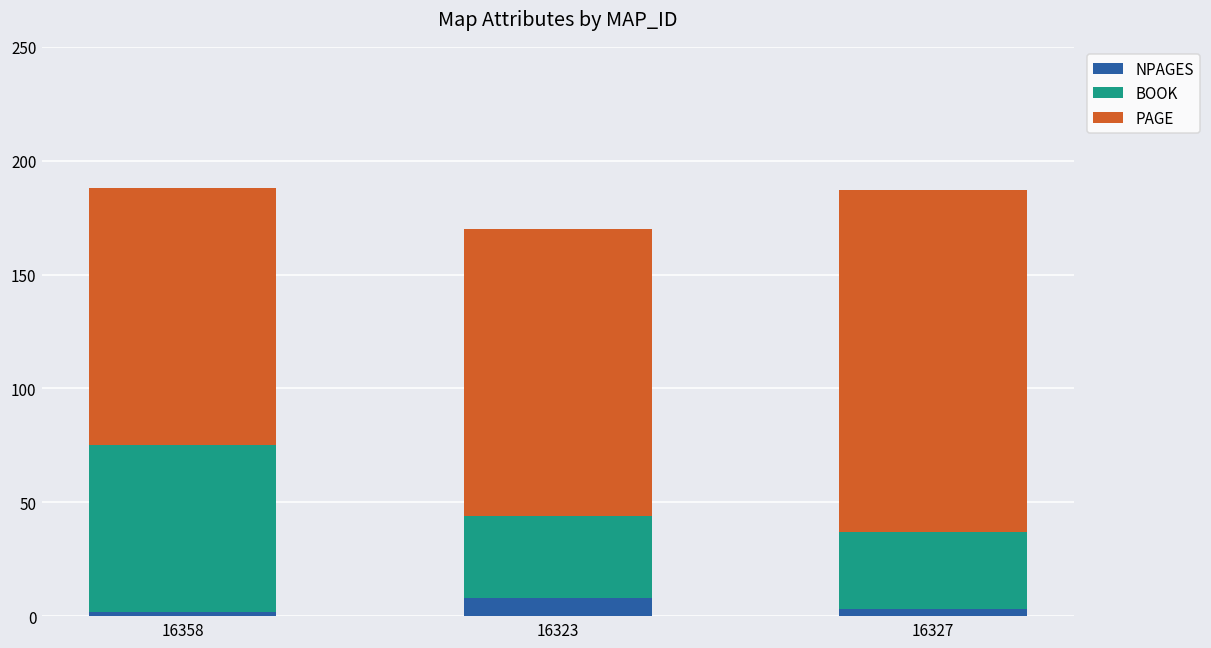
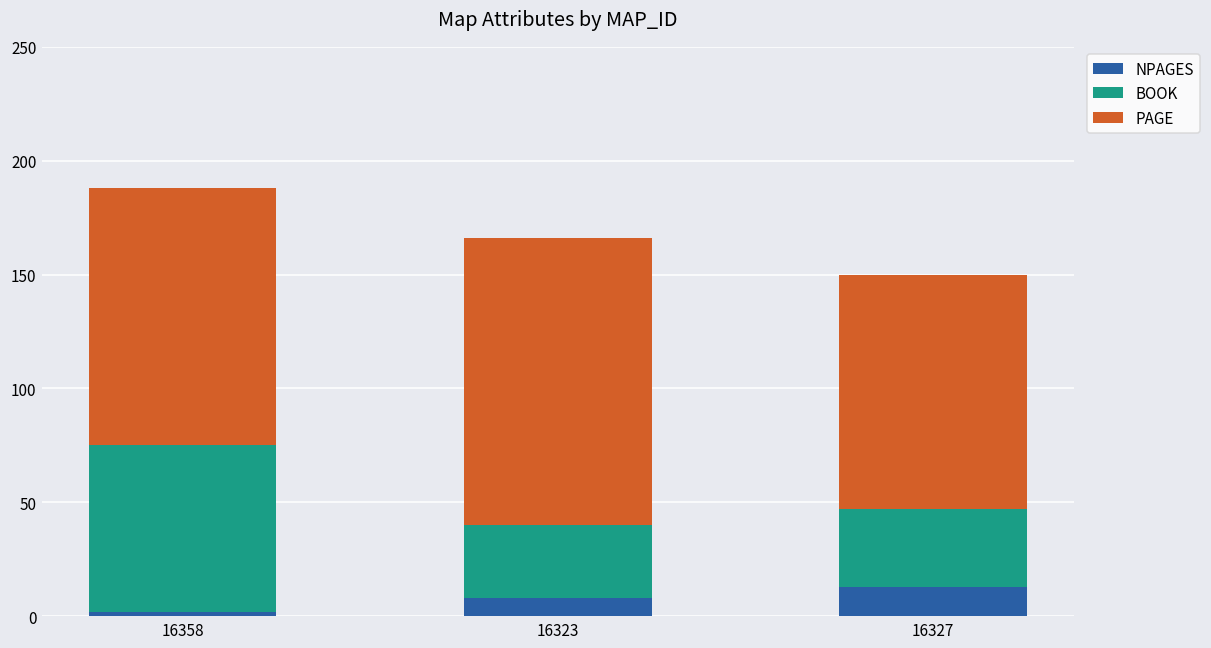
BOOK, 16323: 36 -> 32
NPAGES, 16327: 3 -> 13
PAGE, 16327: 150 -> 103
